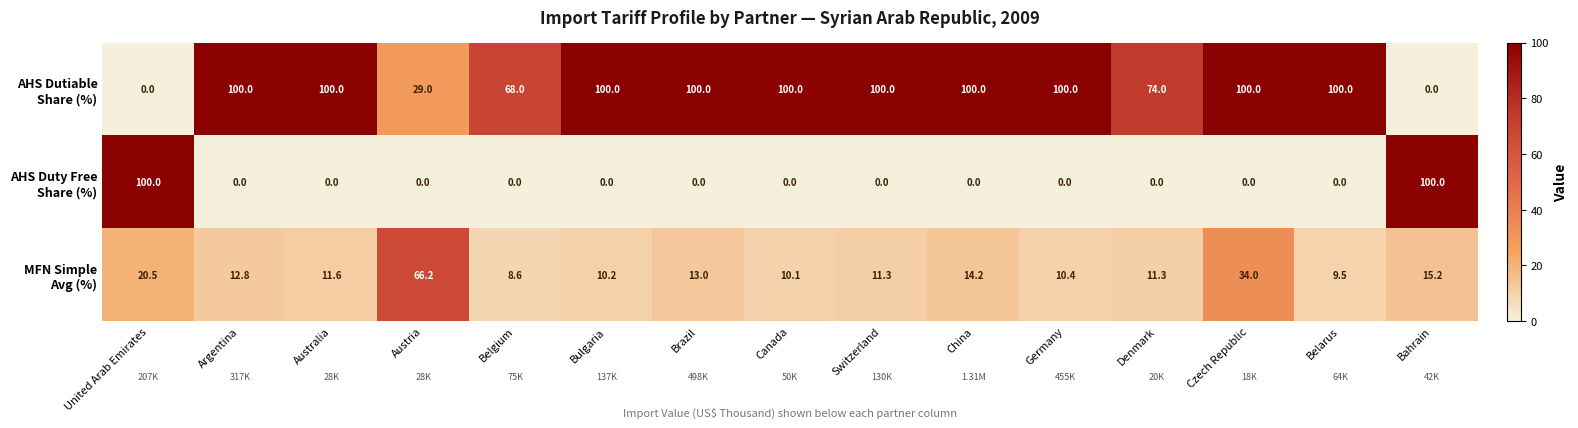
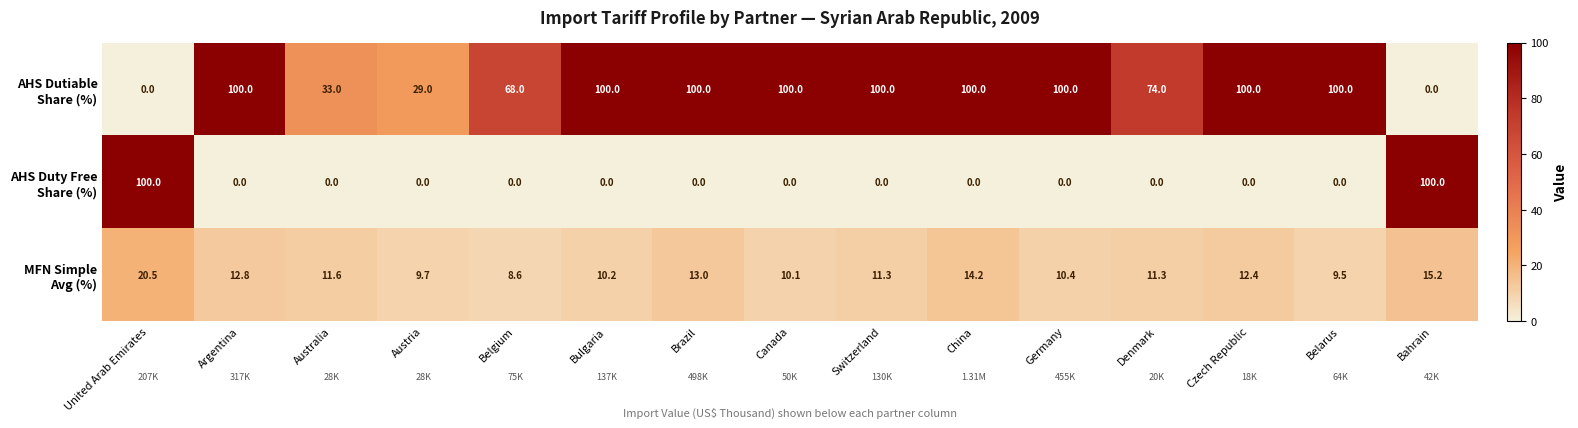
AHS Dutiable Share (%), Australia: 100.0 -> 33.0
MFN Simple Avg (%), Austria: 66.2 -> 9.7
MFN Simple Avg (%), Czech Republic: 34.0 -> 12.4
